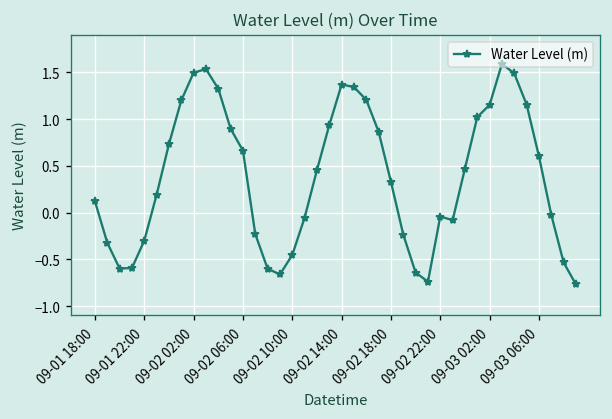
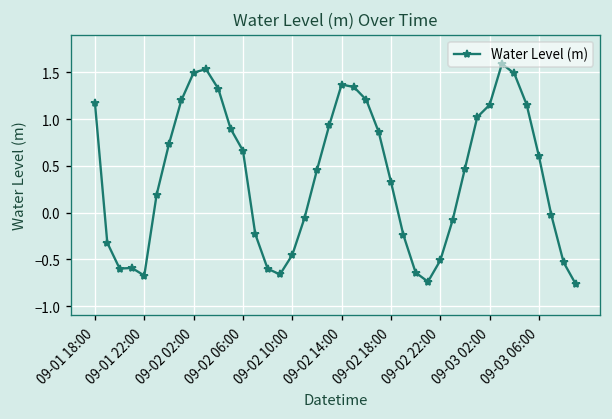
09-01 18:00: 0.1 -> 1.2
09-01 22:00: -0.3 -> -0.7
09-02 22:00: 0.0 -> -0.5
